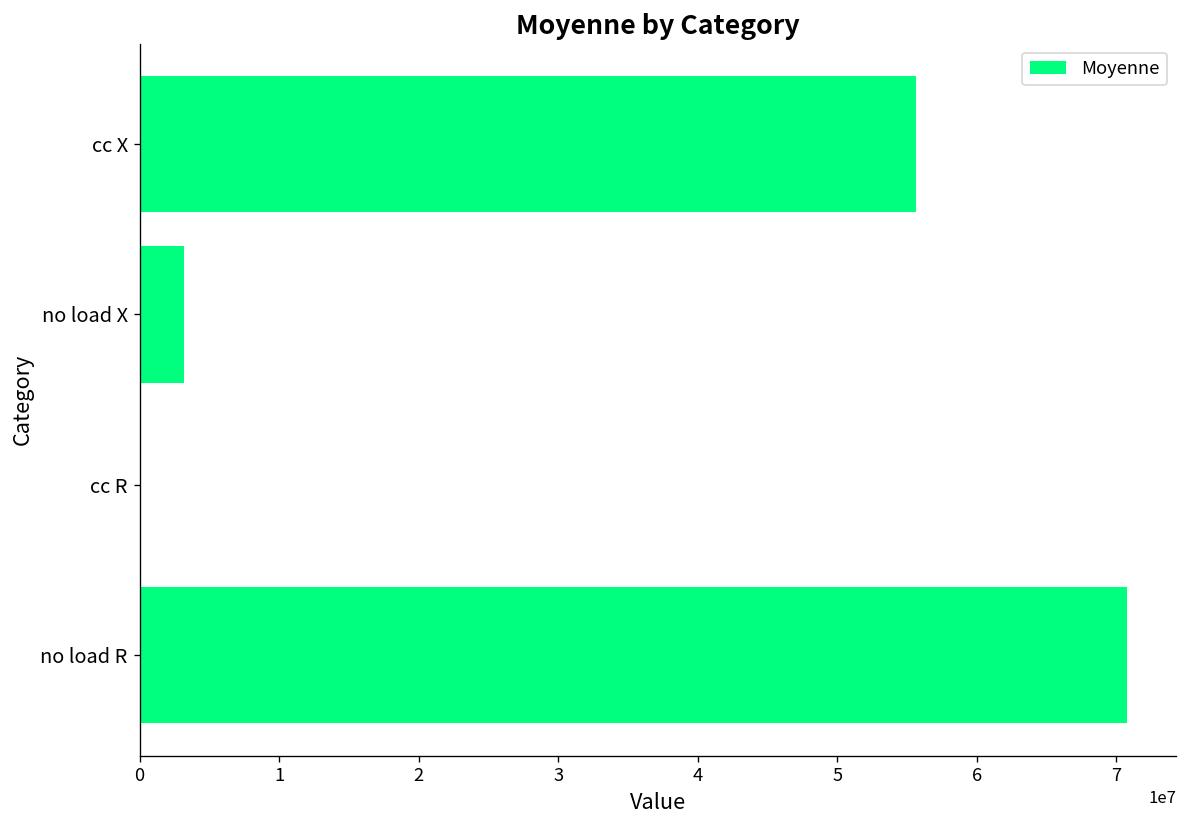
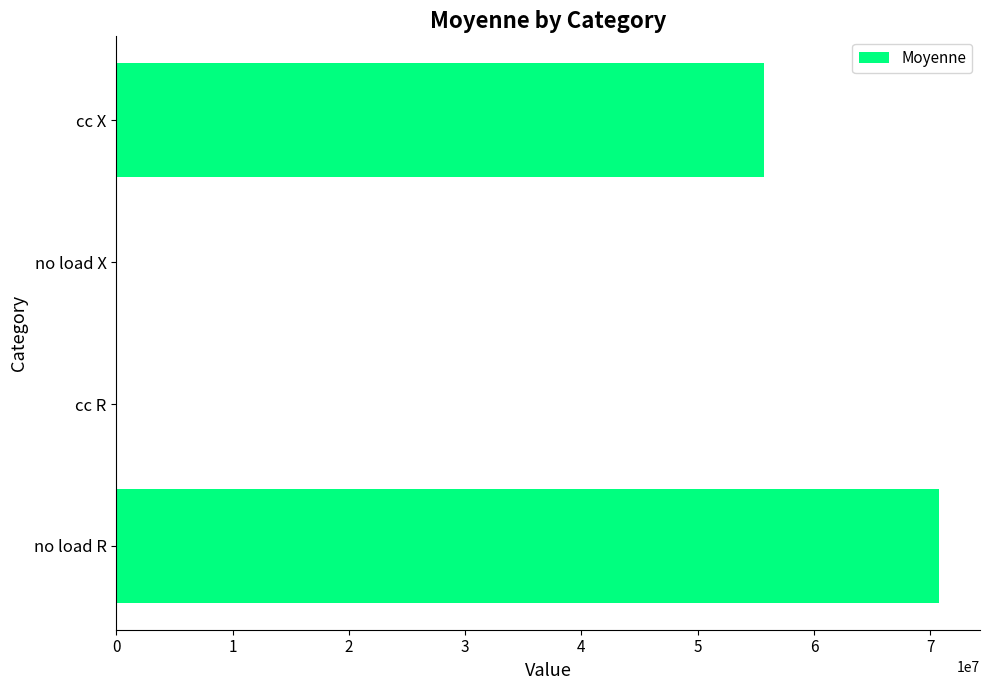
no load X: 3200000 -> 100000
